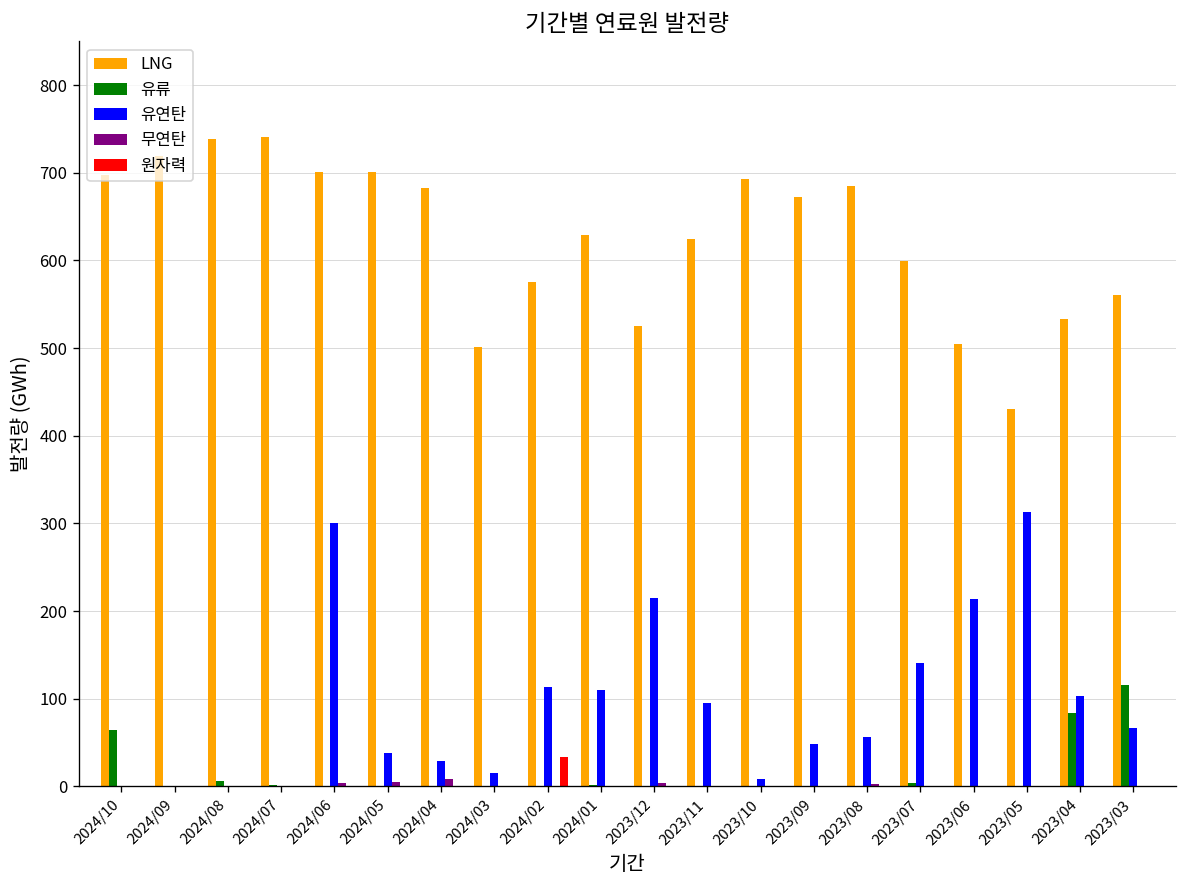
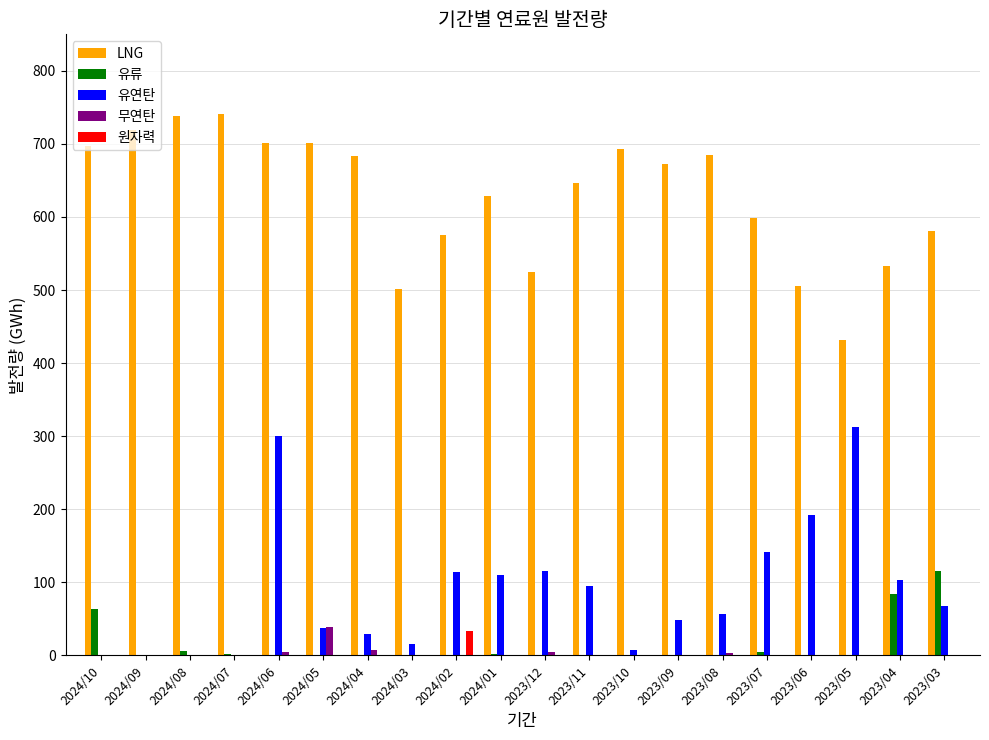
무연탄, 2024/05: 10 -> 40
유연탄, 2023/12: 220 -> 120
LNG, 2023/11: 620 -> 650
유연탄, 2023/06: 210 -> 190
LNG, 2023/03: 560 -> 580
